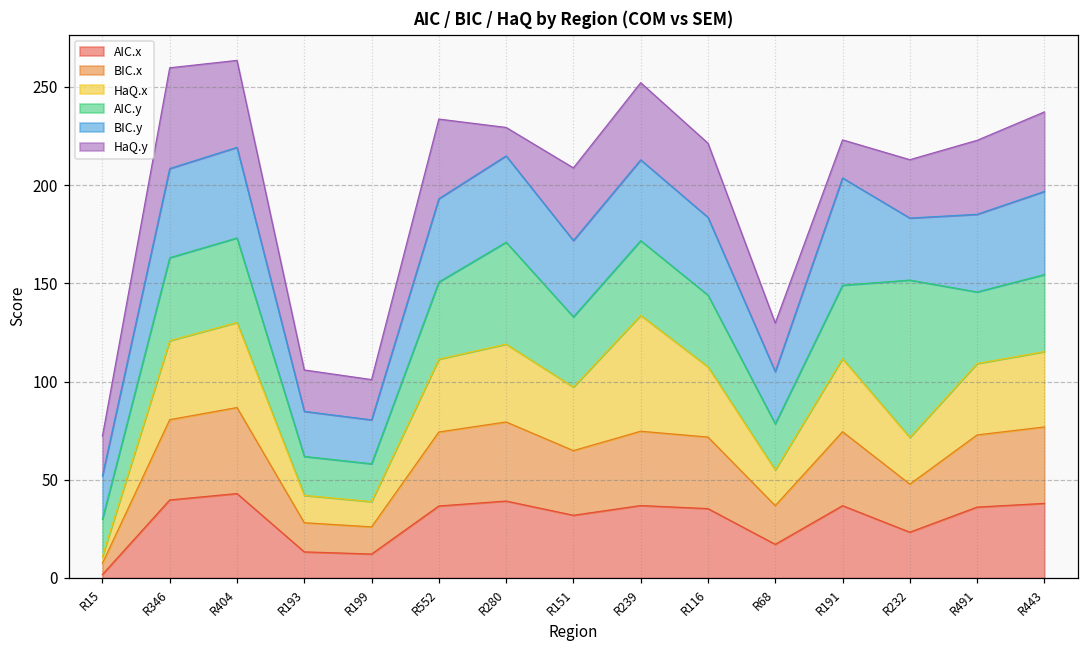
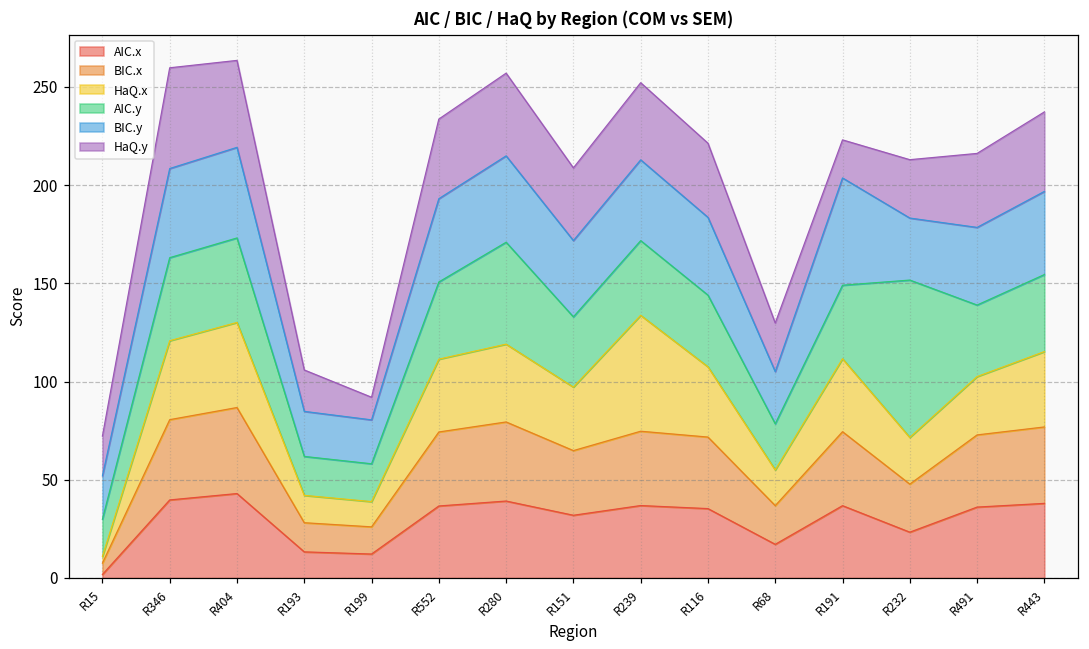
HaQ.y, R199: 21 -> 12
HaQ.y, R280: 14 -> 42
HaQ.x, R491: 36 -> 30
